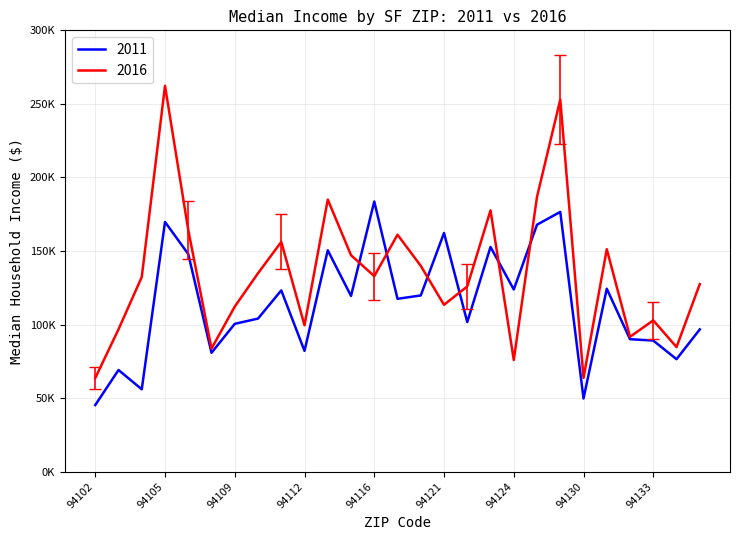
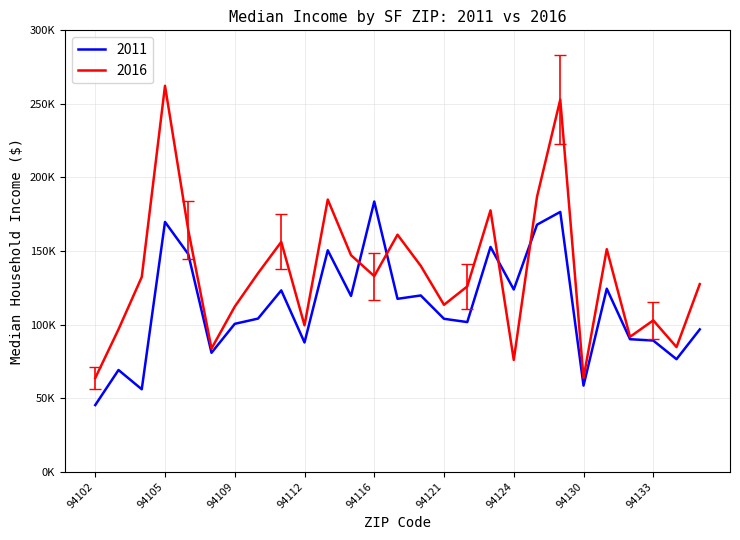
2011, 94112: 82000 -> 88000
2011, 94121: 162000 -> 104000
2011, 94130: 50000 -> 58000
